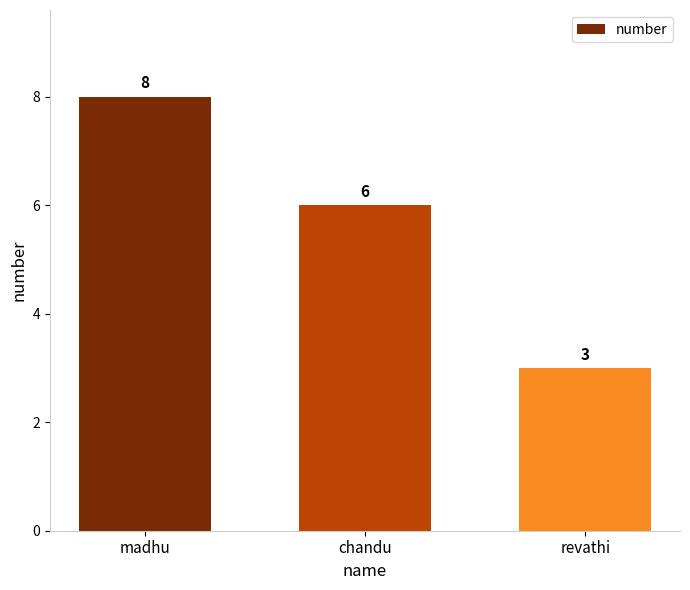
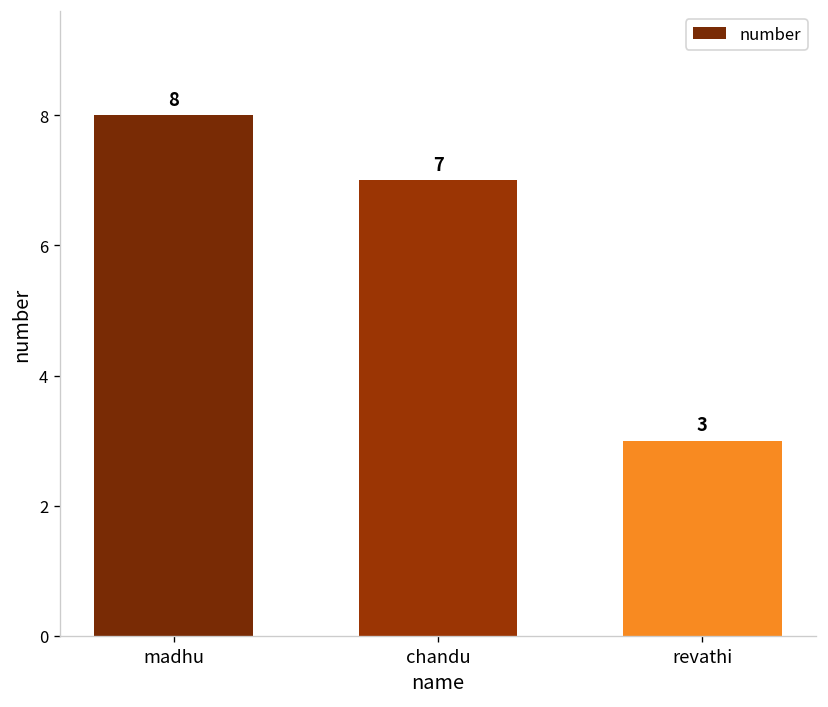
chandu: 6 -> 7
